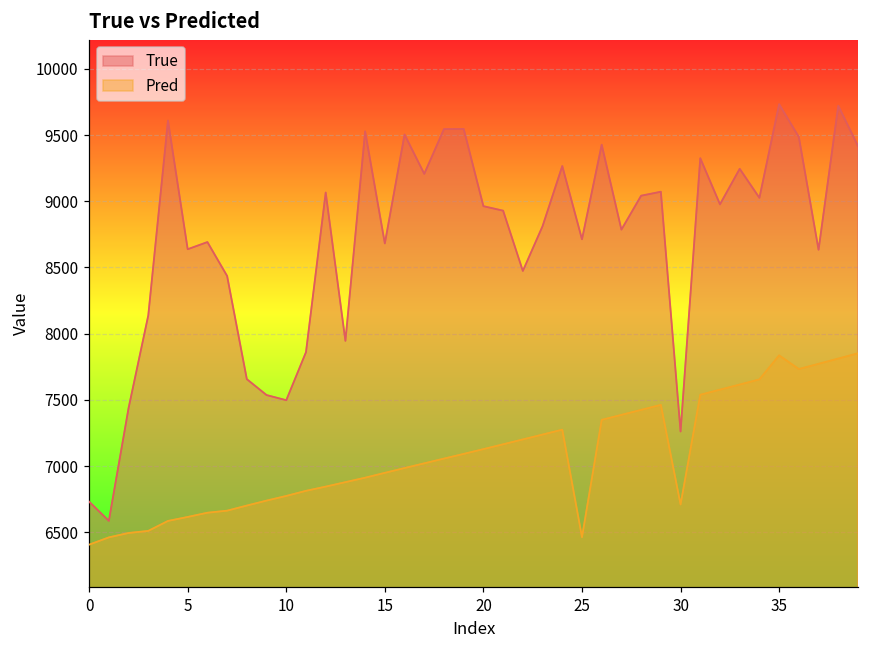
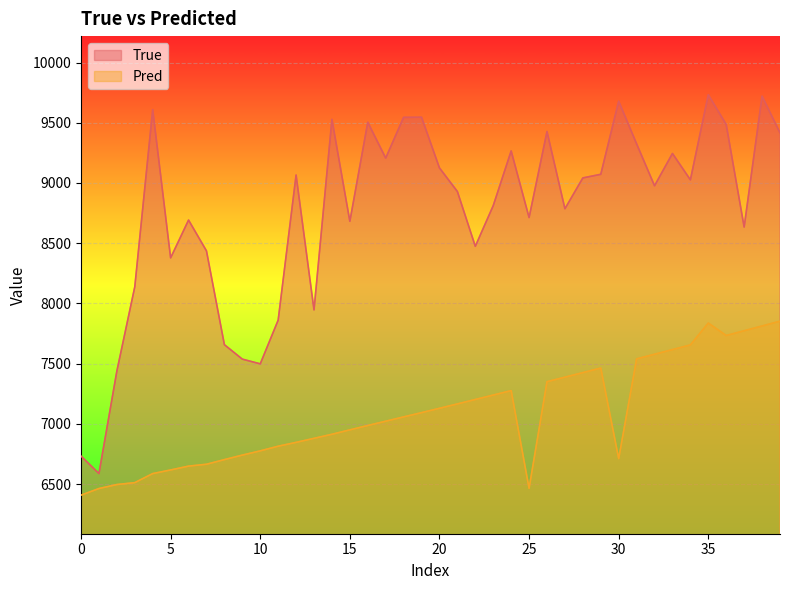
True, 5: 8640 -> 8380
True, 20: 8960 -> 9130
True, 30: 7260 -> 9680
